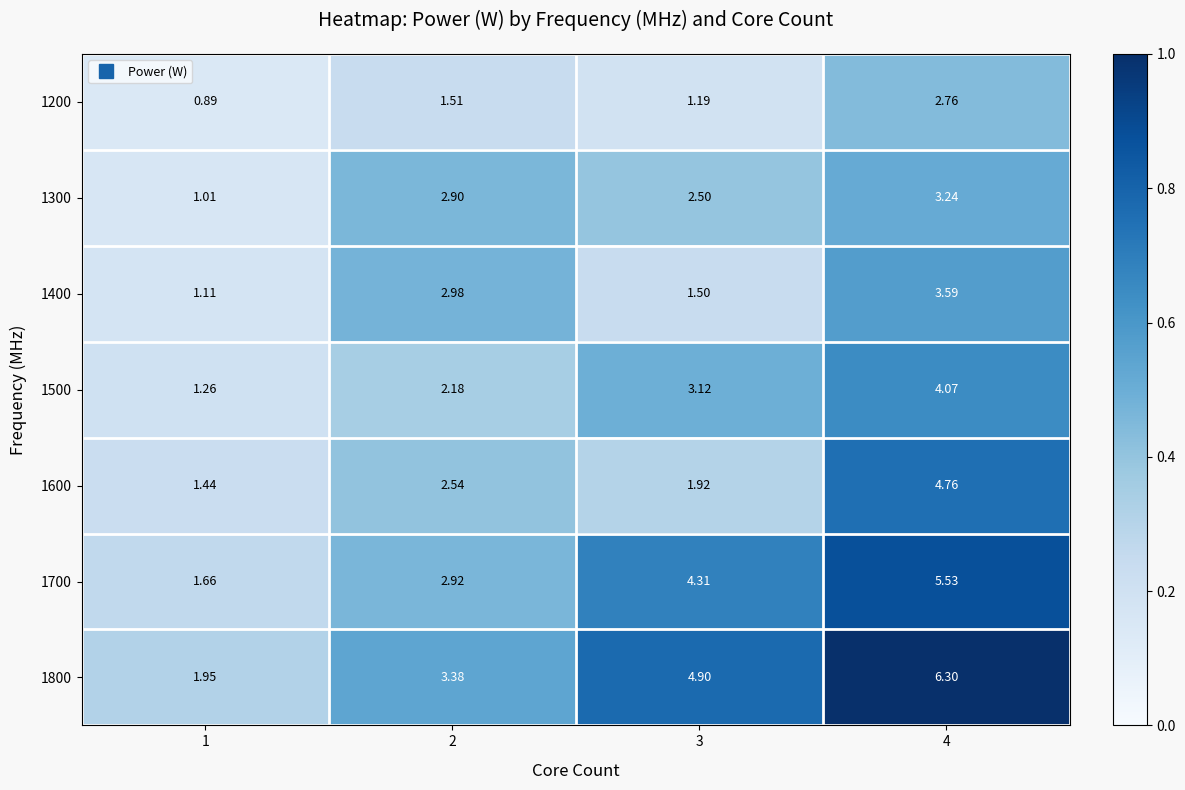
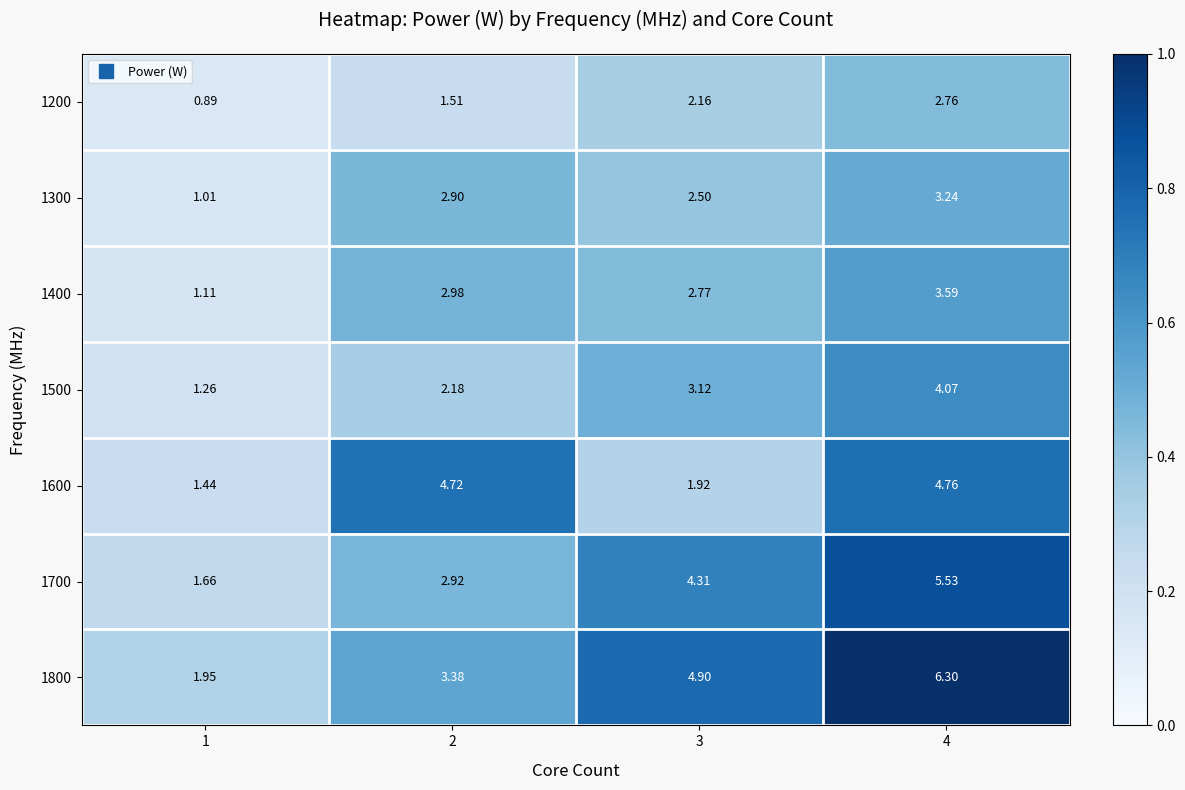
1200, 3: 1.19 -> 2.16
1400, 3: 1.50 -> 2.77
1600, 2: 2.54 -> 4.72
